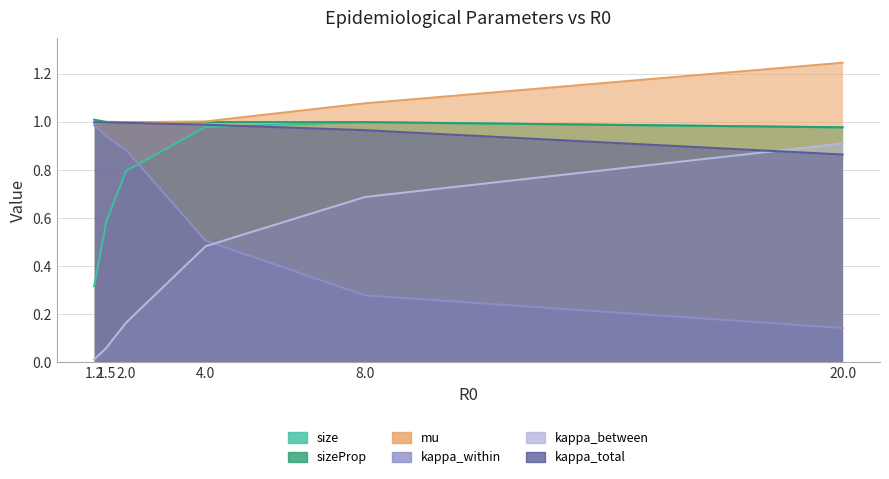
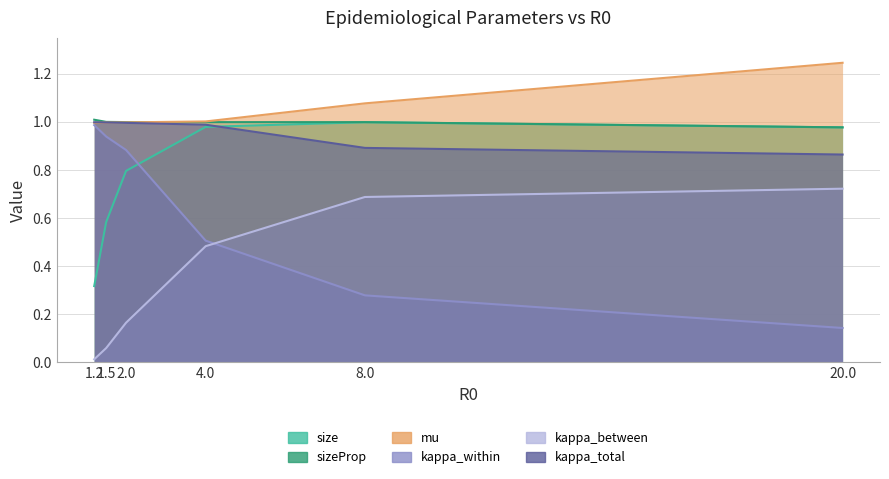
kappa_total, 8.0: 0.97 -> 0.89
kappa_between, 20.0: 0.91 -> 0.72
